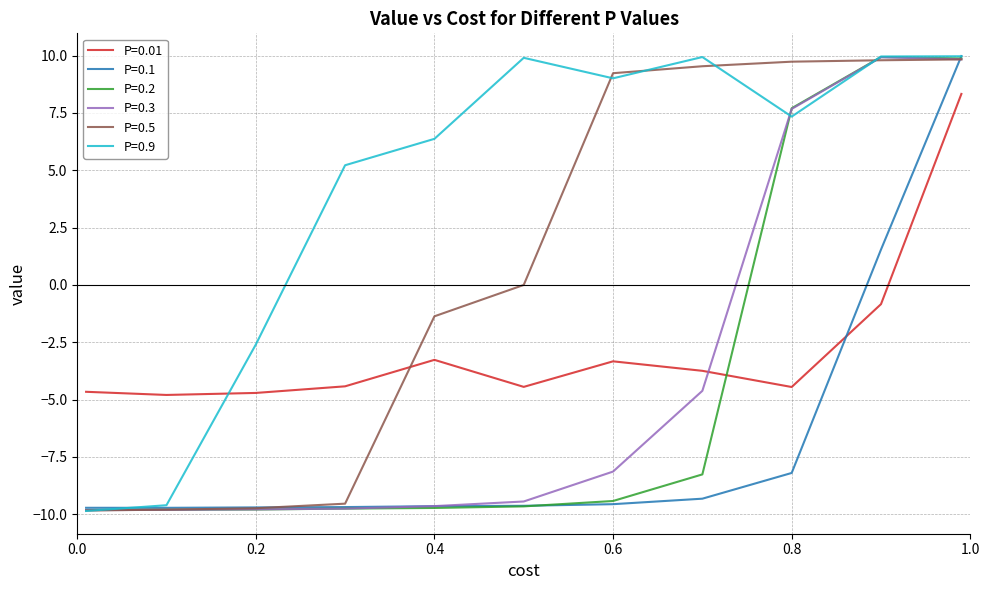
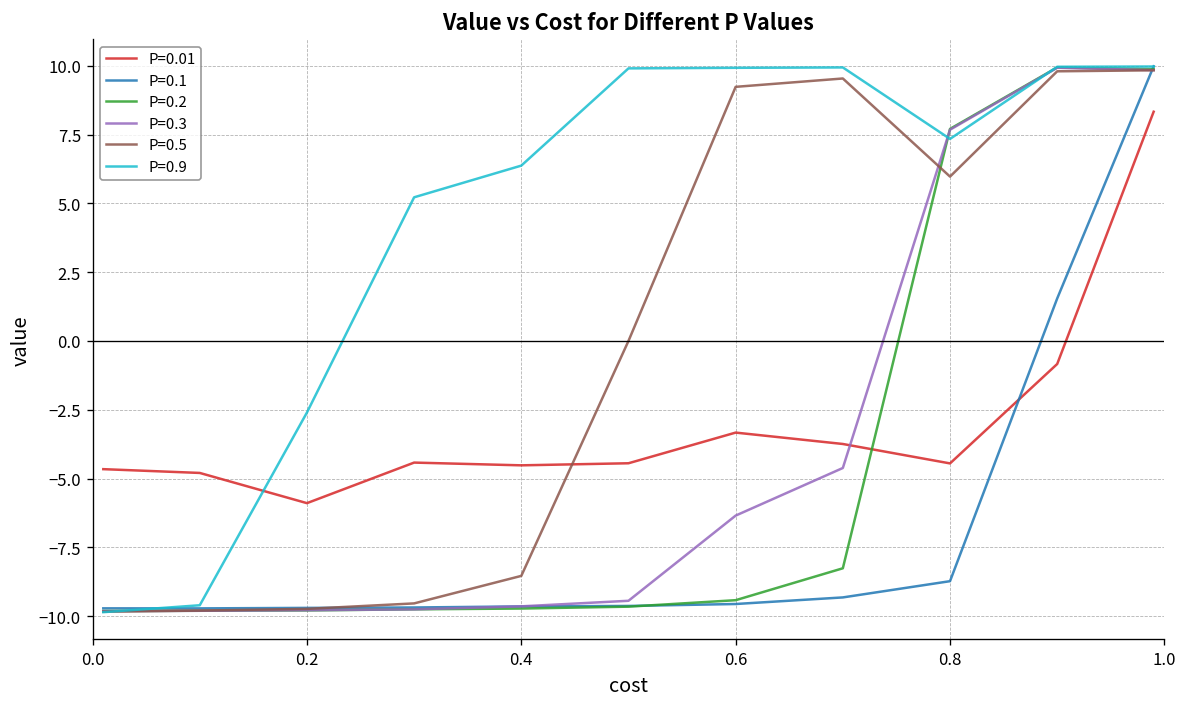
P=0.01, 0.2: -4.7 -> -5.9
P=0.01, 0.4: -3.3 -> -4.5
P=0.5, 0.4: -1.4 -> -8.5
P=0.3, 0.6: -8.1 -> -6.3
P=0.9, 0.6: 9.0 -> 9.9
P=0.1, 0.8: -8.2 -> -8.7
P=0.5, 0.8: 9.7 -> 6.0
